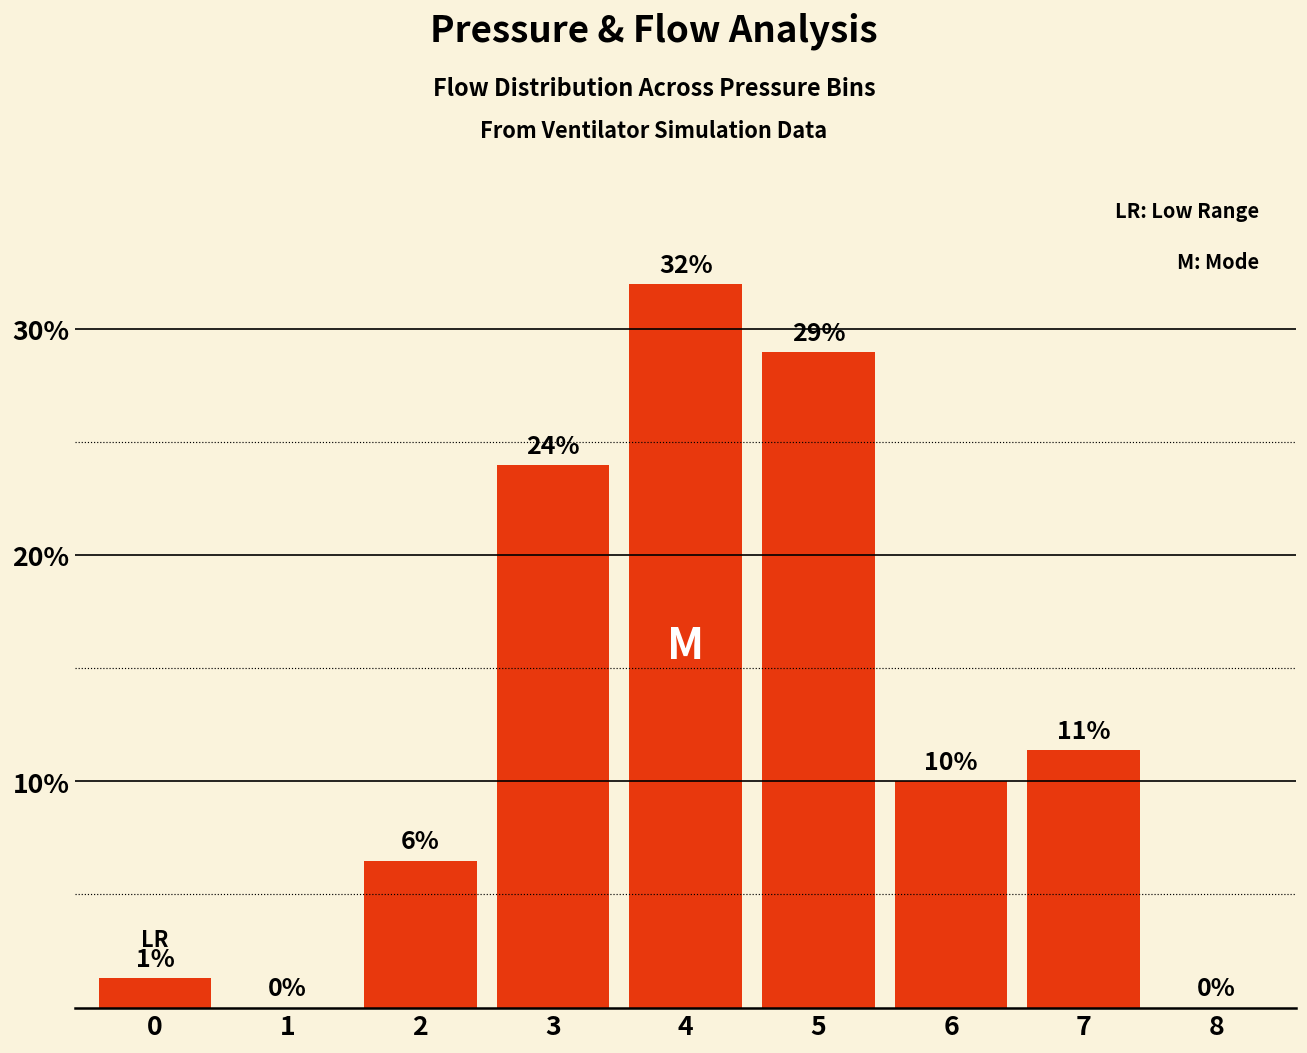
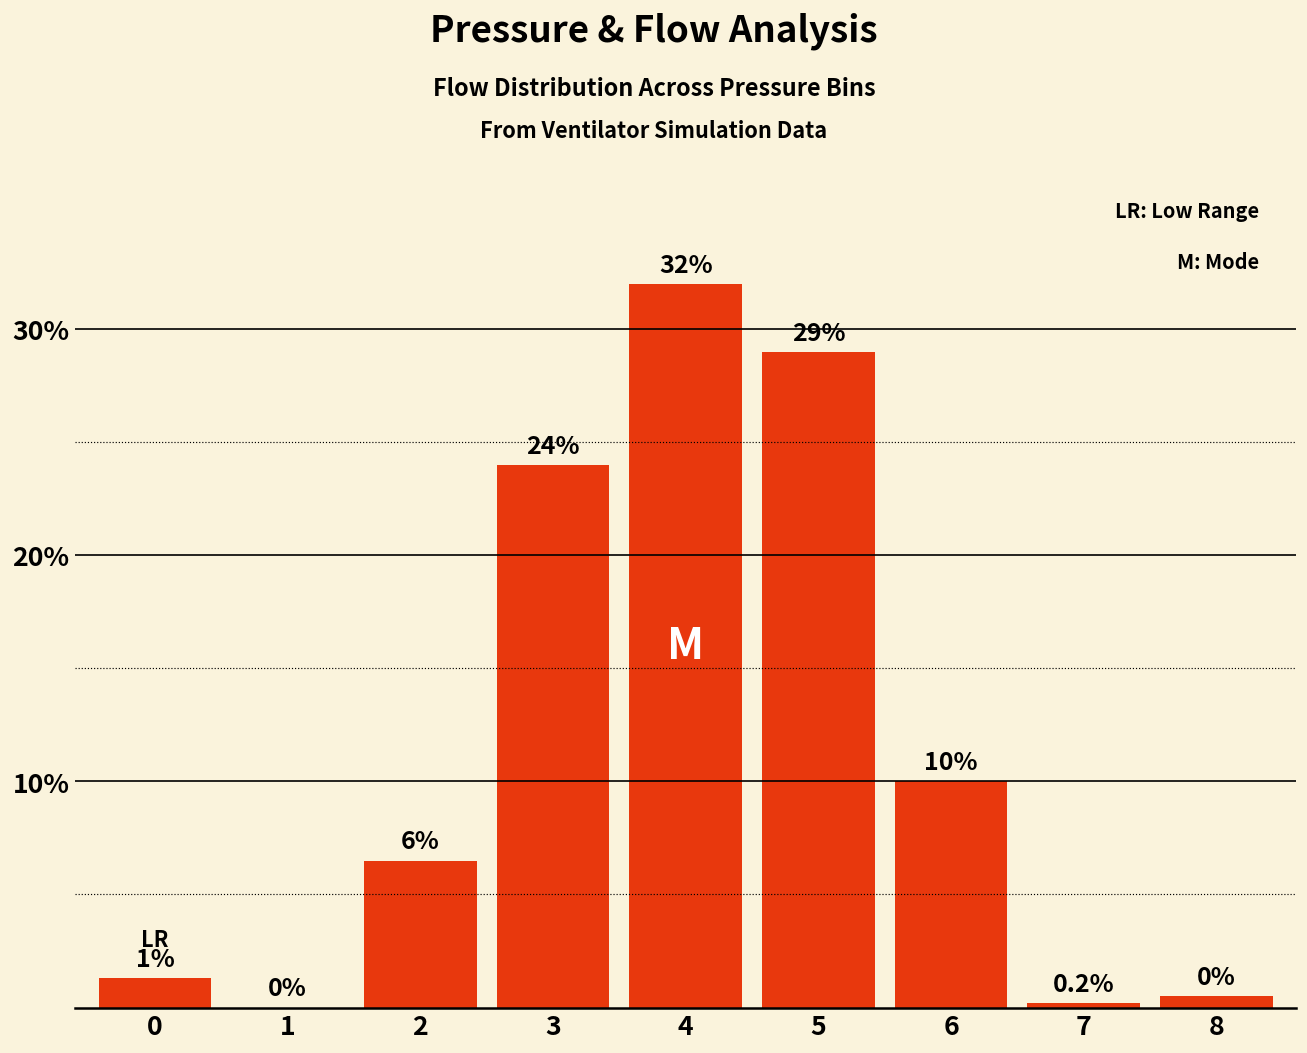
7: 11% -> 0.2%
8: 0.0% -> 0.5%
